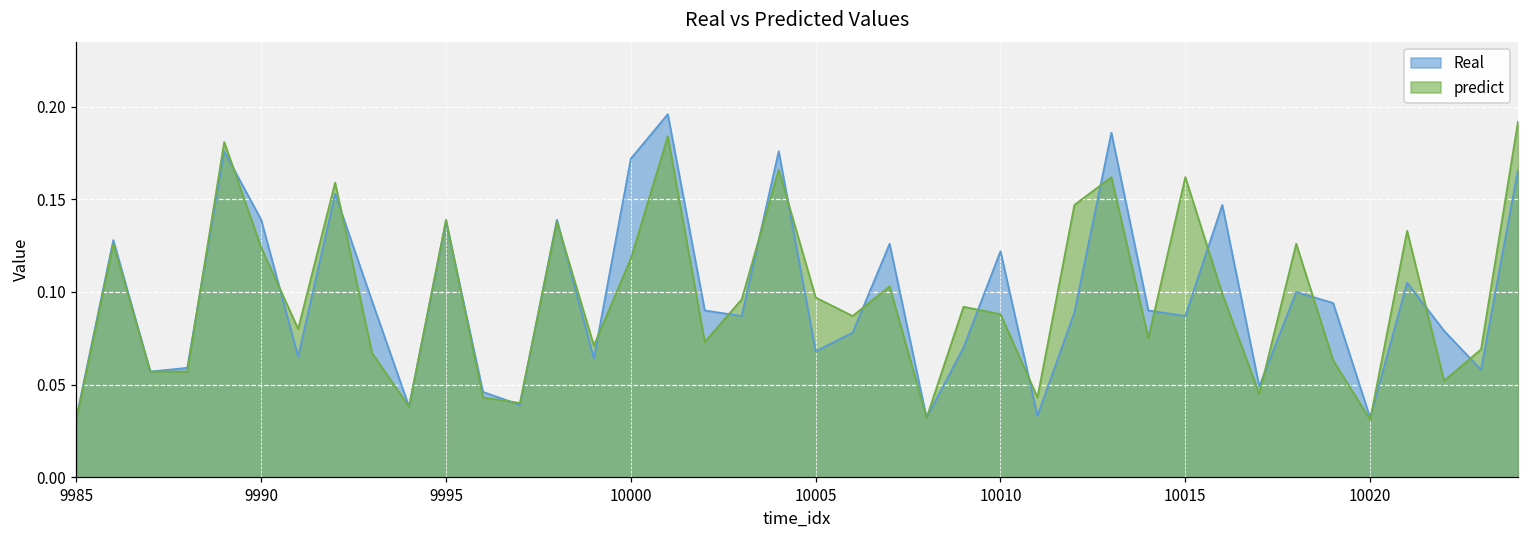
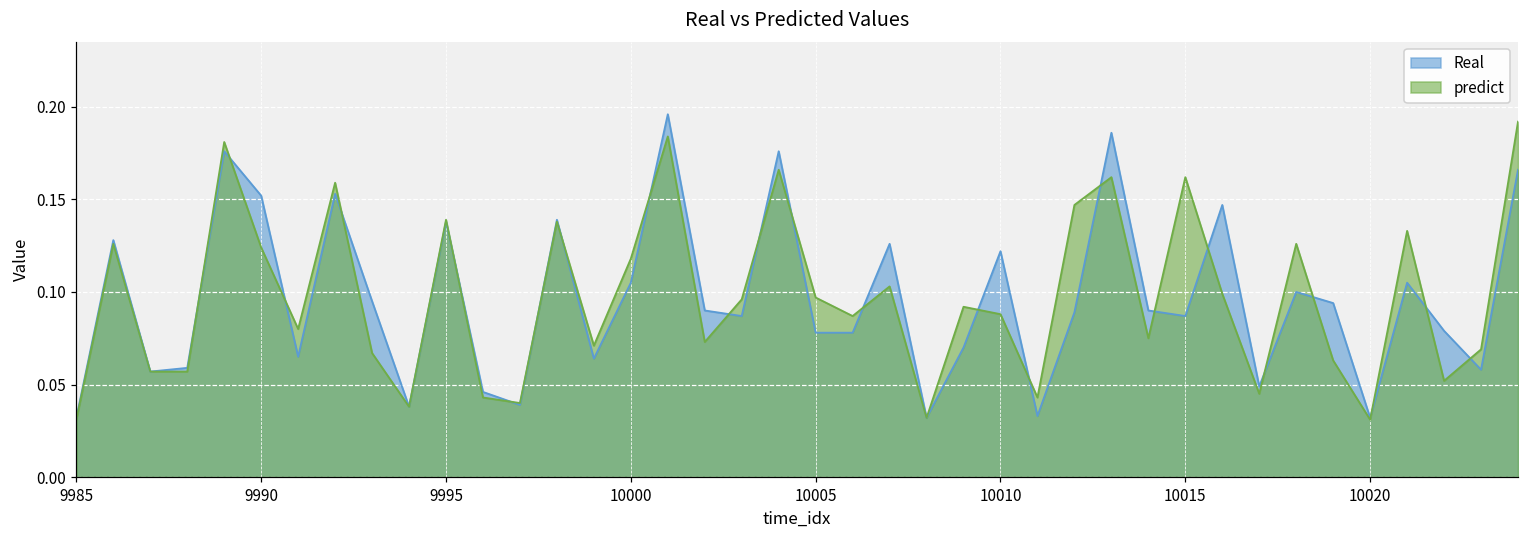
Real, 9990: 0.139 -> 0.152
Real, 10000: 0.172 -> 0.105
Real, 10005: 0.068 -> 0.078
